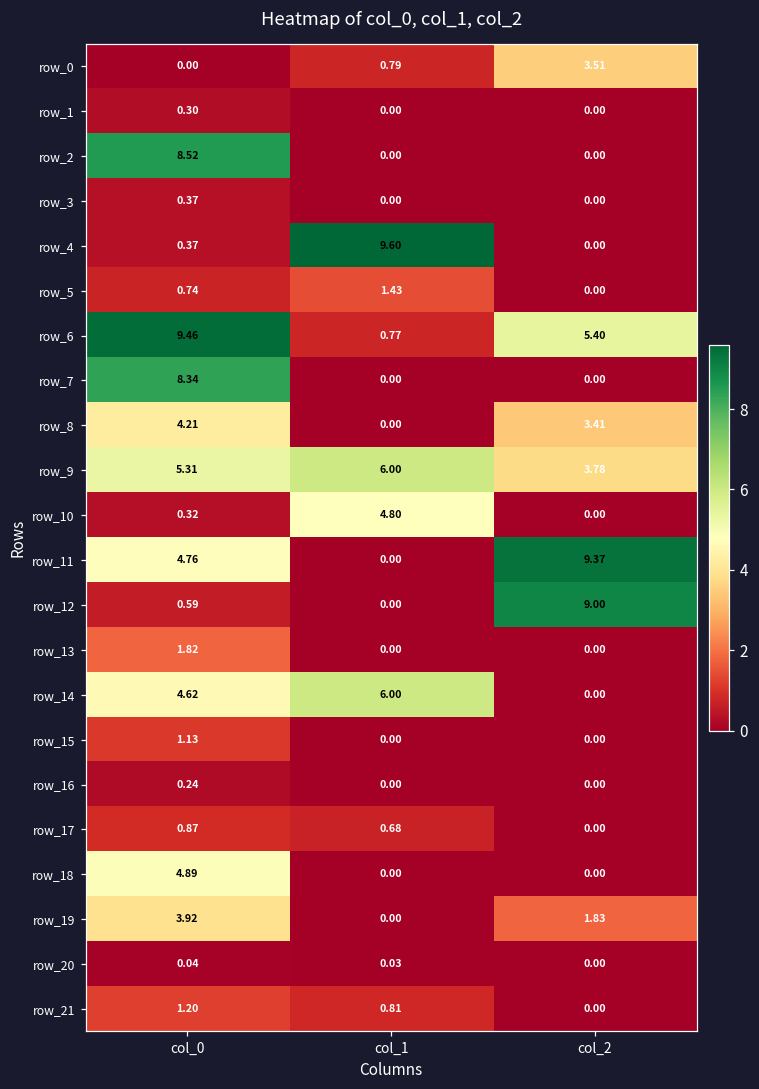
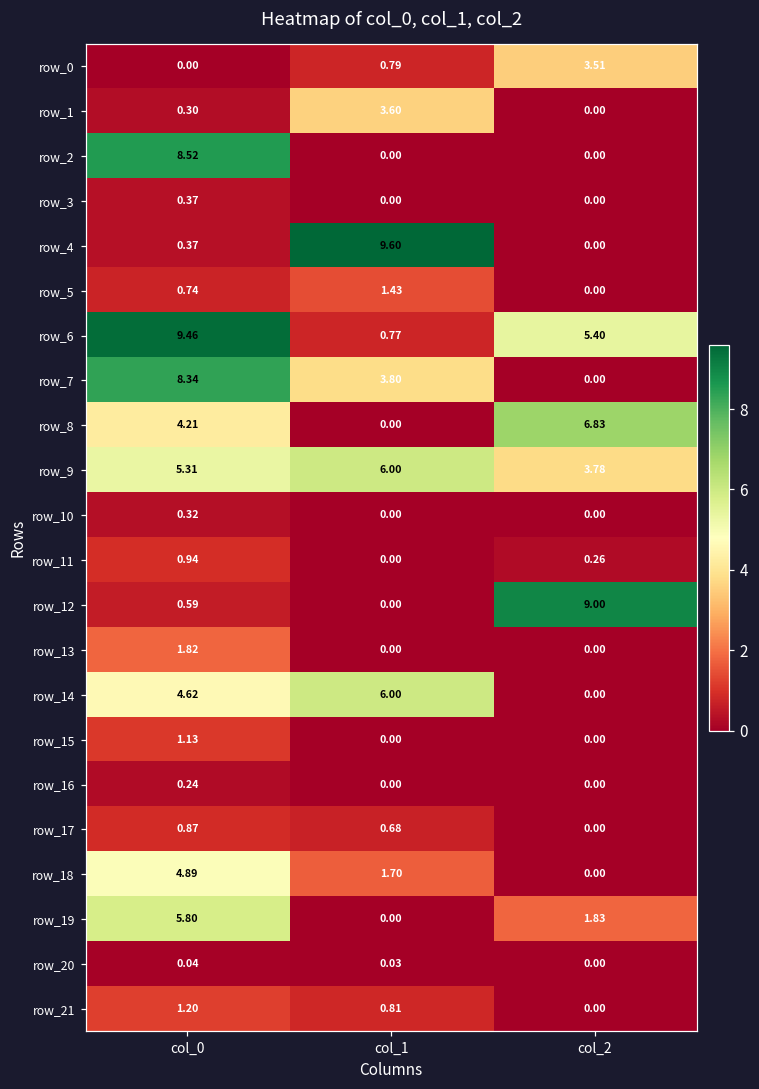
row_1, col_1: 0.00 -> 3.60
row_7, col_1: 0.00 -> 3.80
row_8, col_2: 3.41 -> 6.83
row_10, col_1: 4.80 -> 0.00
row_11, col_0: 4.76 -> 0.94
row_11, col_2: 9.37 -> 0.26
row_18, col_1: 0.00 -> 1.70
row_19, col_0: 3.92 -> 5.80
